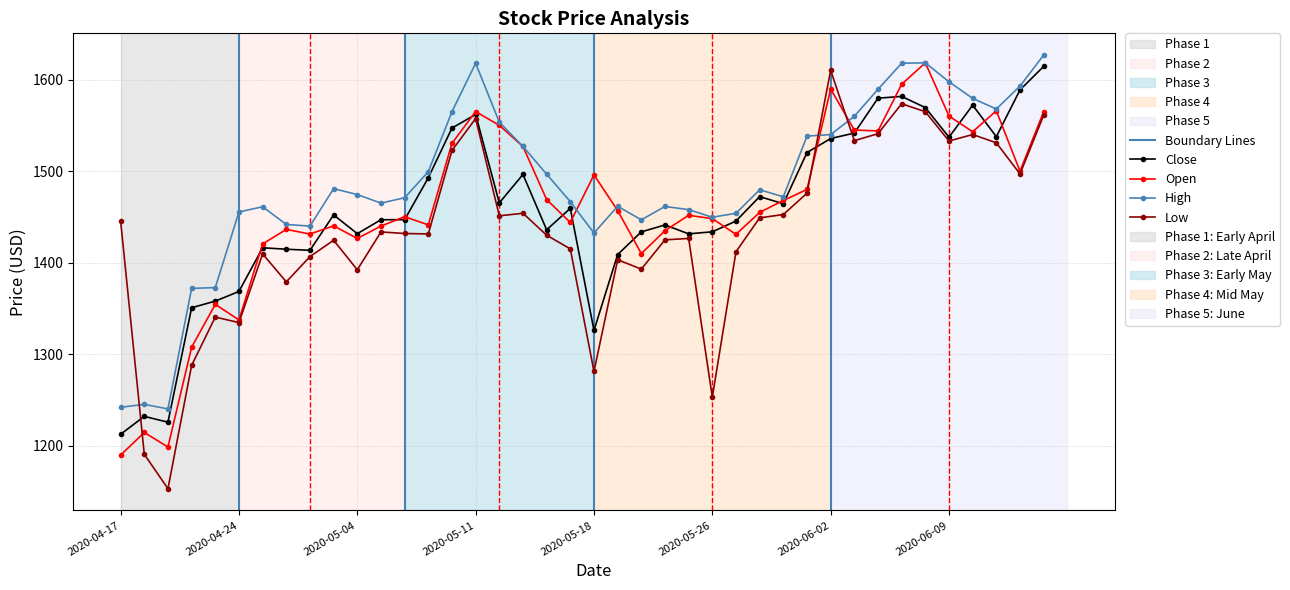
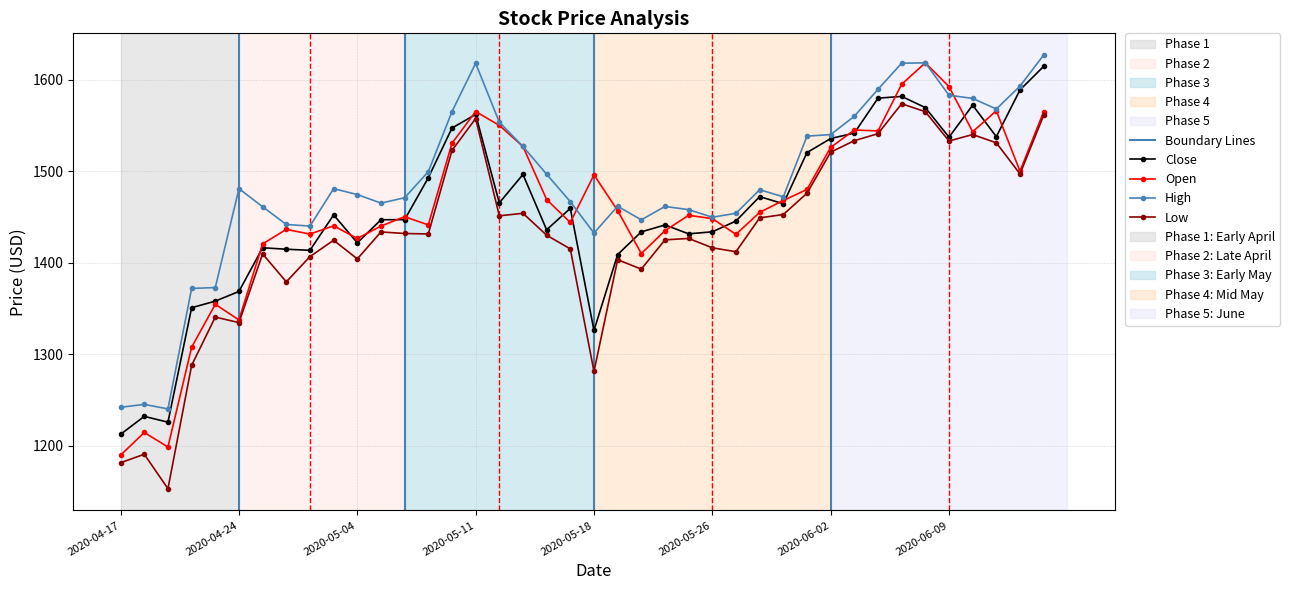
Low, 2020-04-17: 1450 -> 1180
High, 2020-04-24: 1460 -> 1480
Close, 2020-05-04: 1430 -> 1420
Low, 2020-05-04: 1390 -> 1400
Low, 2020-05-26: 1250 -> 1420
Open, 2020-06-02: 1590 -> 1530
Low, 2020-06-02: 1610 -> 1520
Open, 2020-06-09: 1560 -> 1590
High, 2020-06-09: 1600 -> 1580
